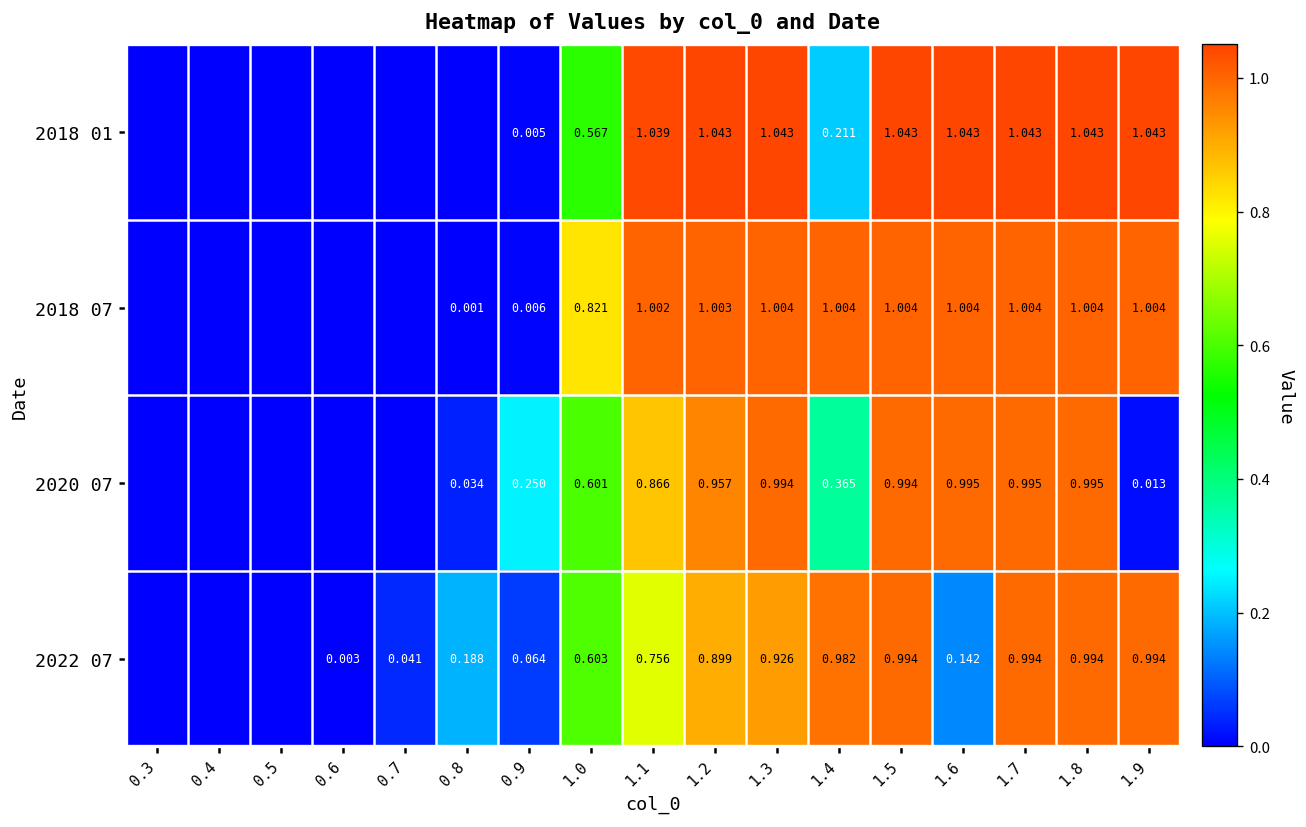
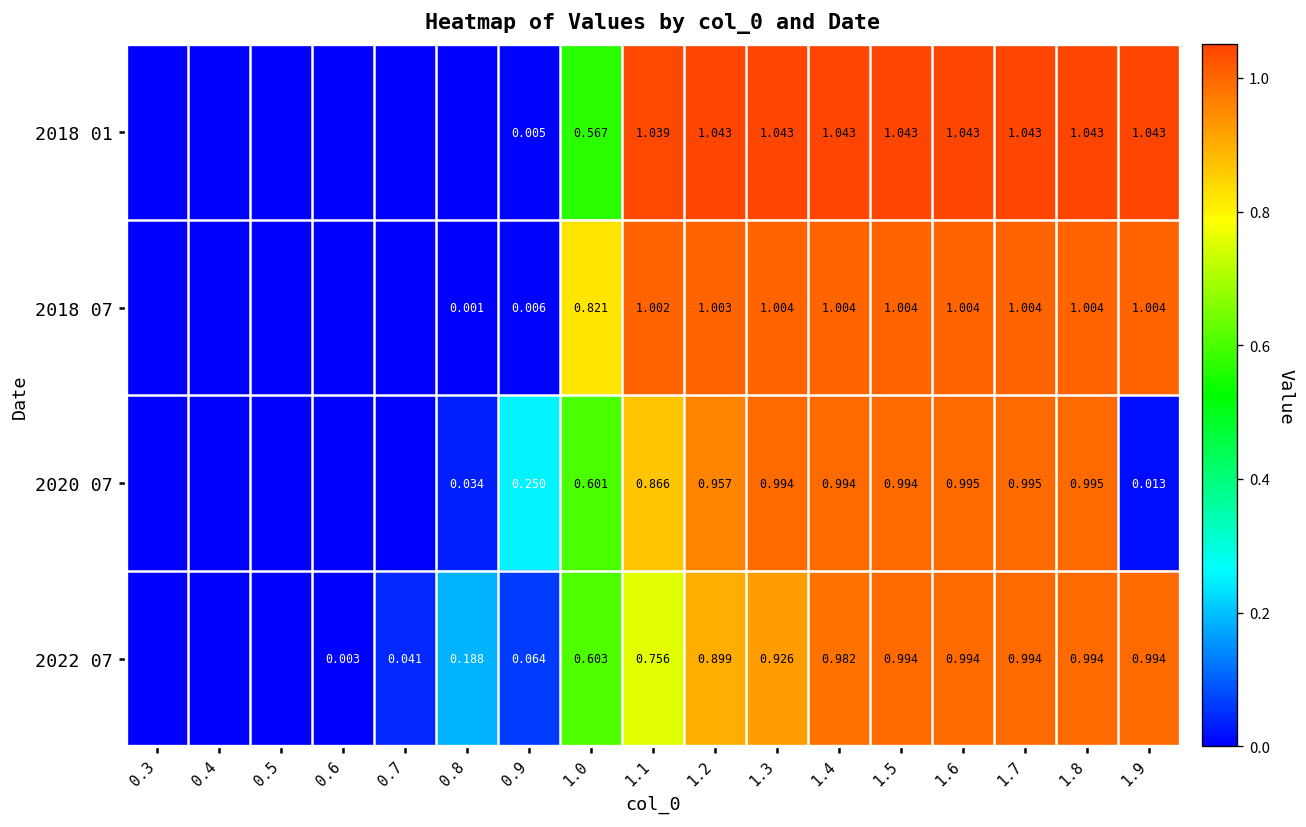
2018 01, 1.4: 0.211 -> 1.043
2020 07, 1.4: 0.365 -> 0.994
2022 07, 1.6: 0.142 -> 0.994
